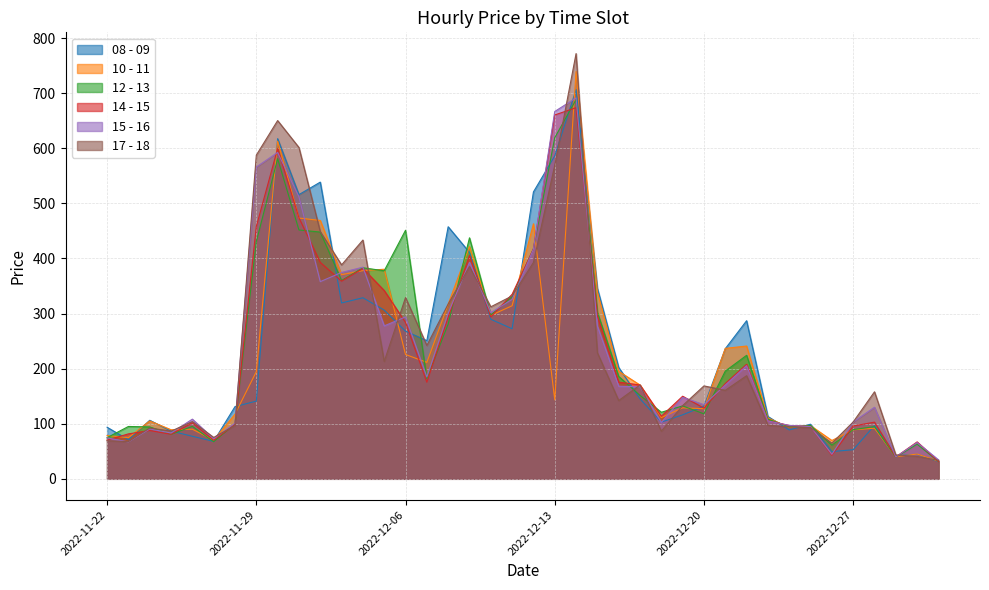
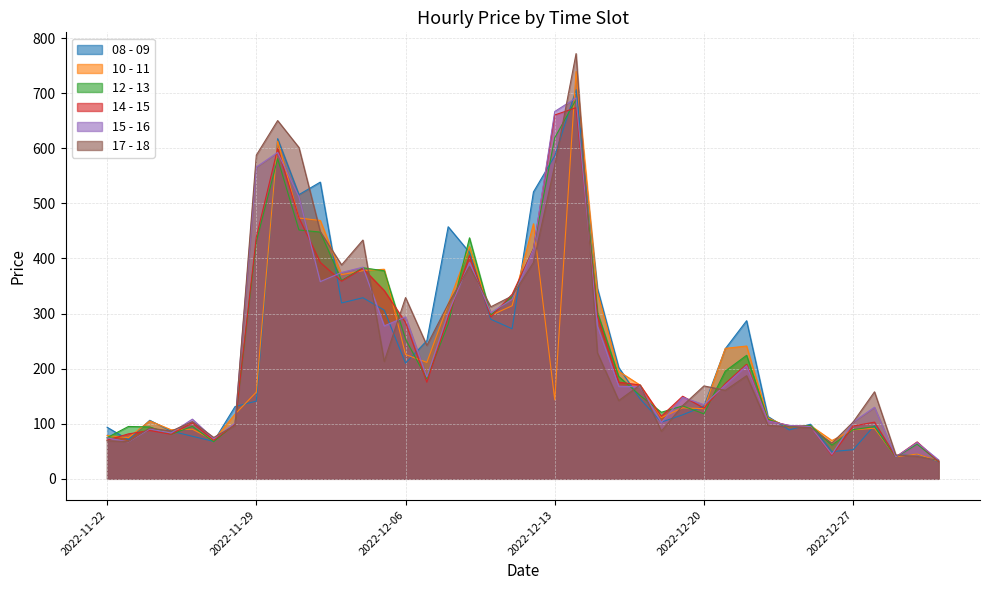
10 - 11, 2022-11-29: 190 -> 160
14 - 15, 2022-11-29: 460 -> 440
08 - 09, 2022-12-06: 270 -> 210
12 - 13, 2022-12-06: 450 -> 250
